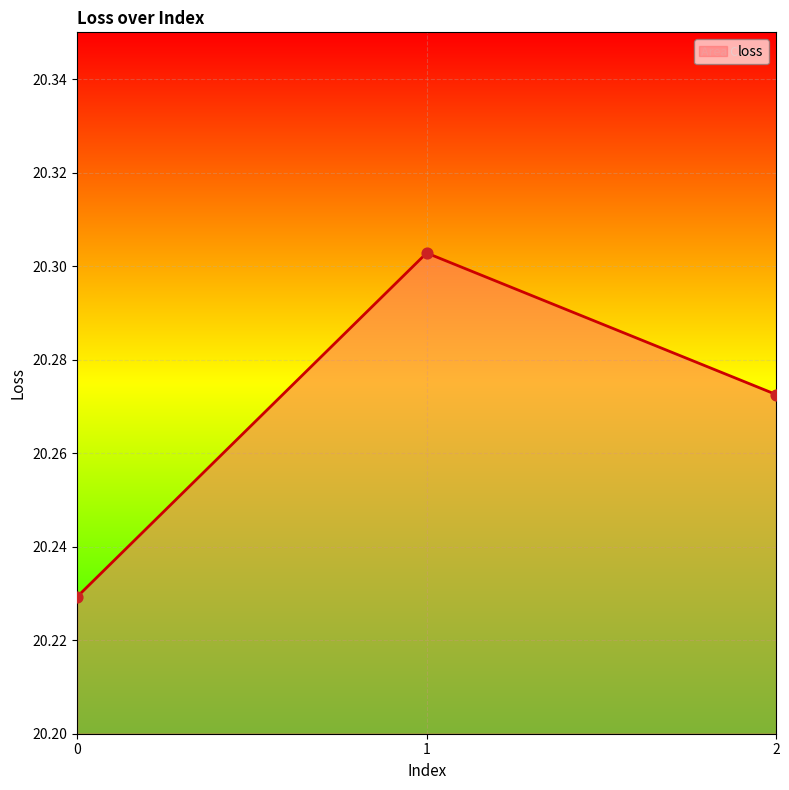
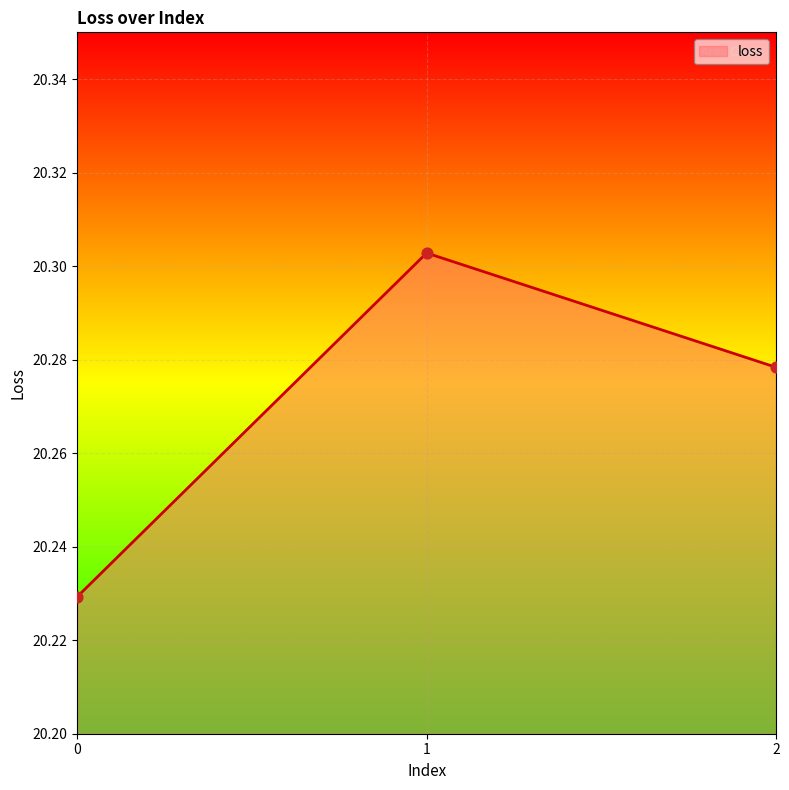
2: 20.273 -> 20.278
